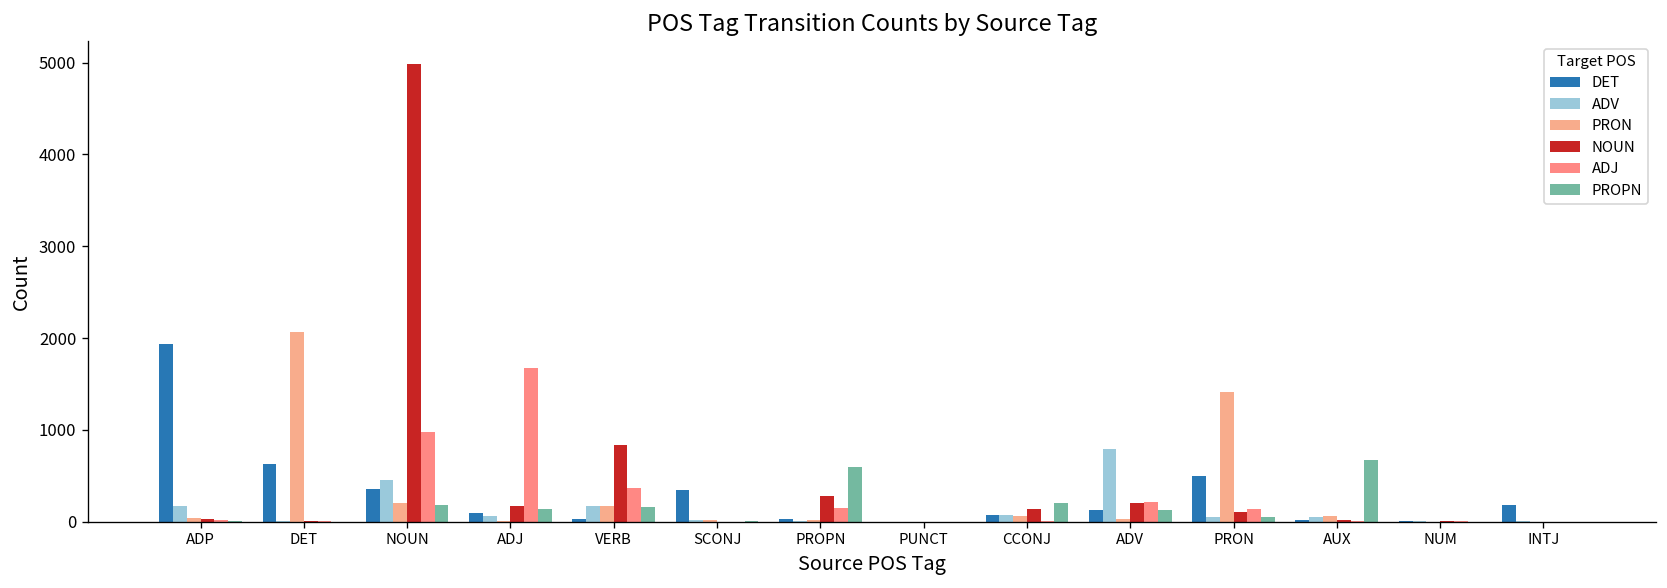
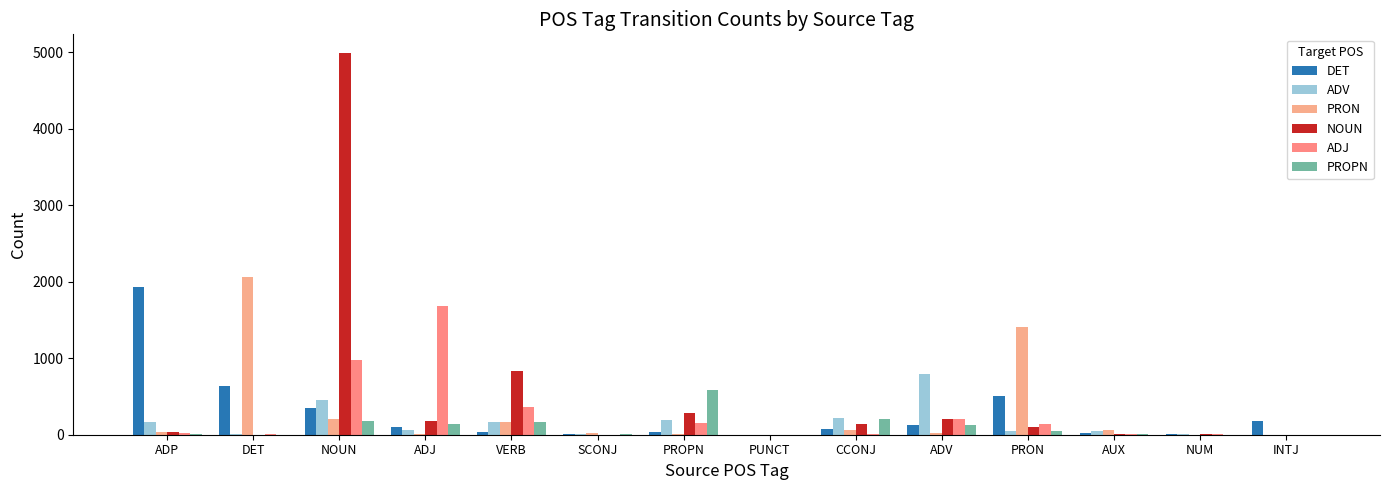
DET, SCONJ: 300 -> 0
ADV, PROPN: 0 -> 200
ADV, CCONJ: 100 -> 200
PROPN, AUX: 700 -> 0
